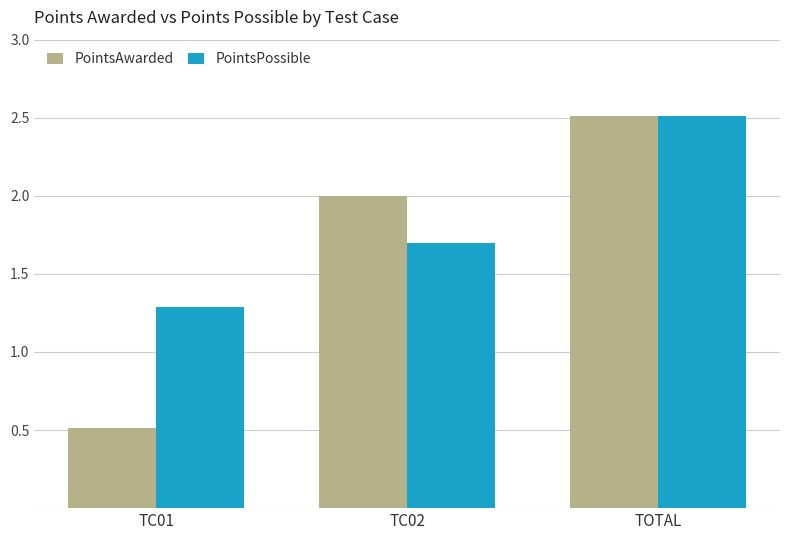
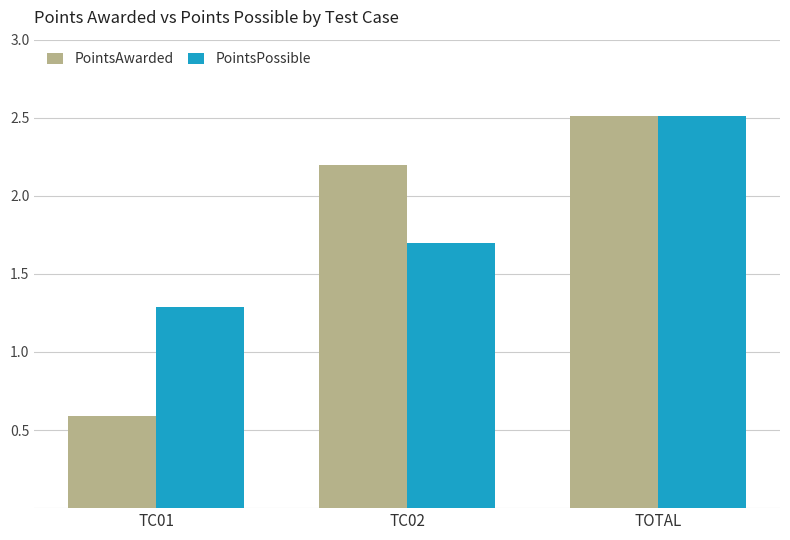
PointsAwarded, TC01: 0.51 -> 0.59
PointsAwarded, TC02: 2.0 -> 2.2
